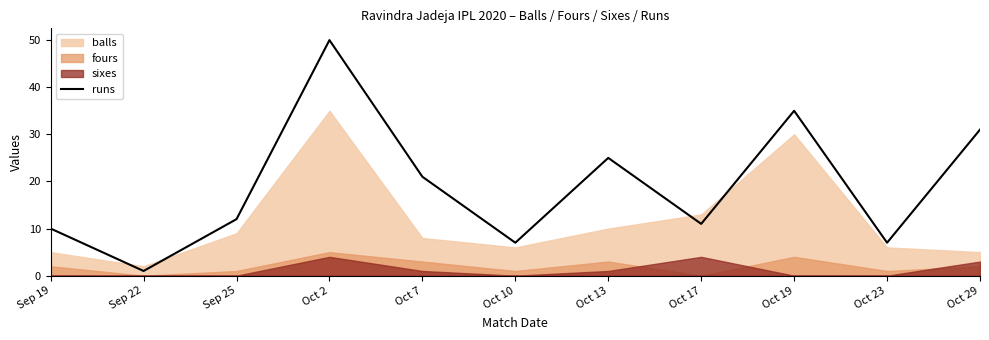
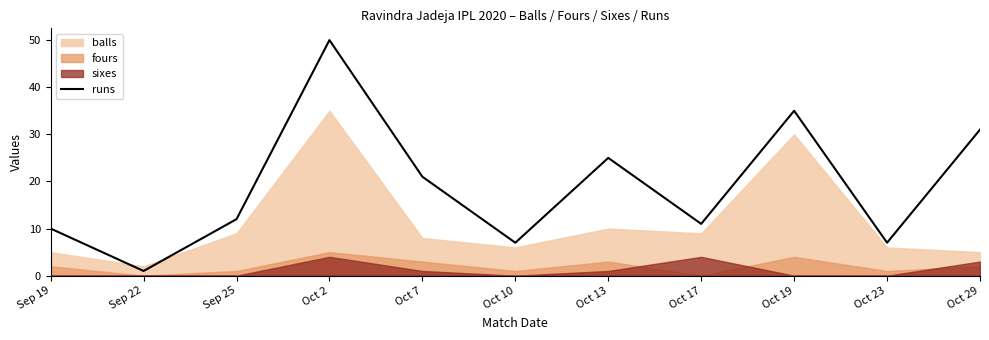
balls, Oct 17: 13 -> 9
